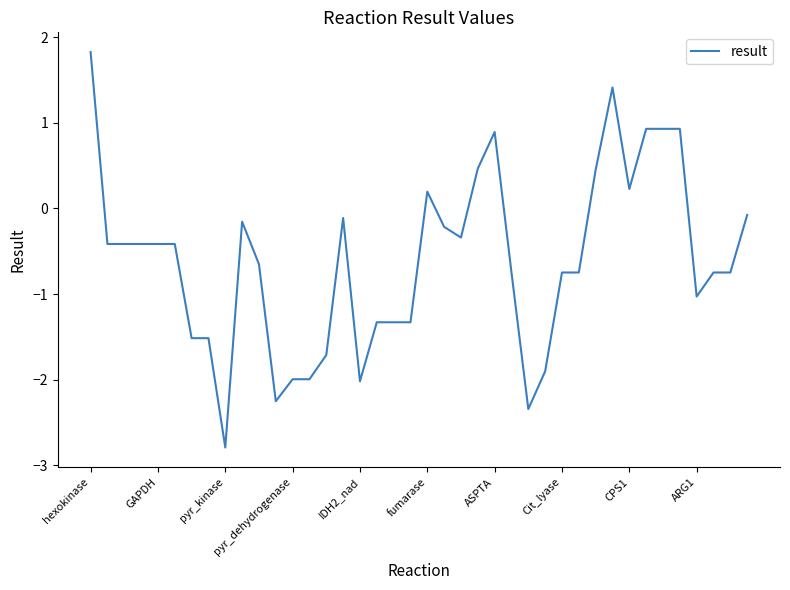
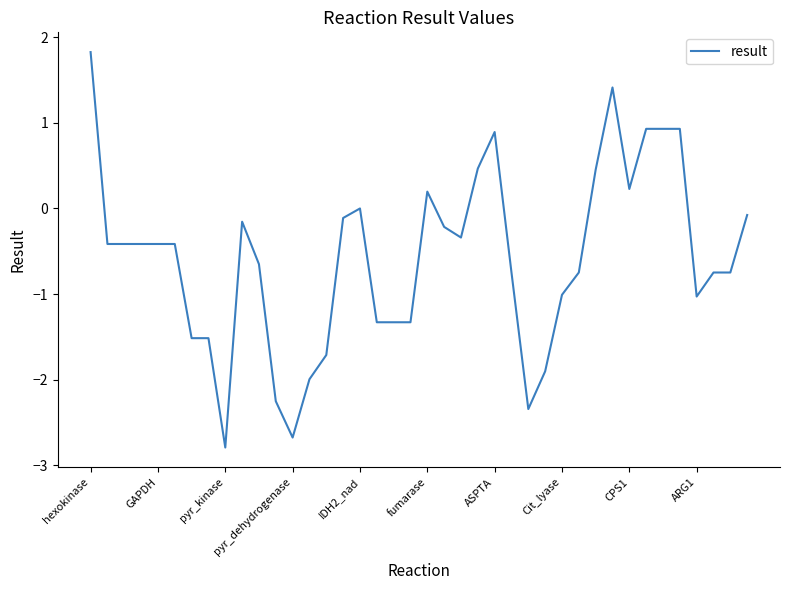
pyr_dehydrogenase: -2.0 -> -2.7
IDH2_nad: -2.0 -> 0.0
Cit_lyase: -0.7 -> -1.0
